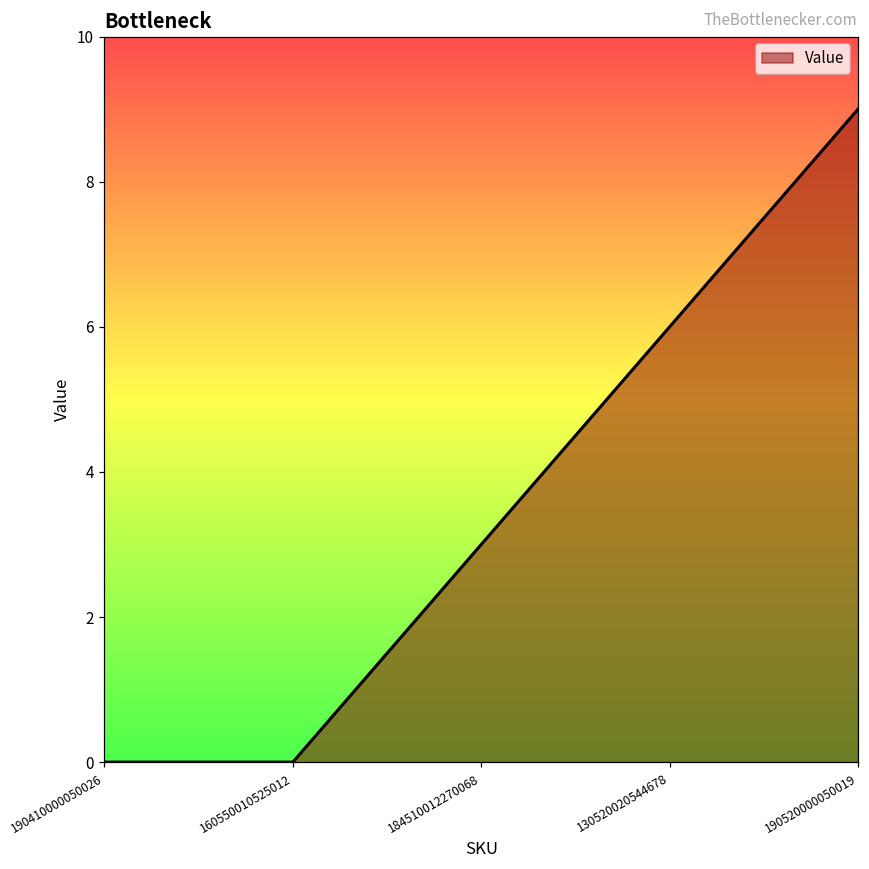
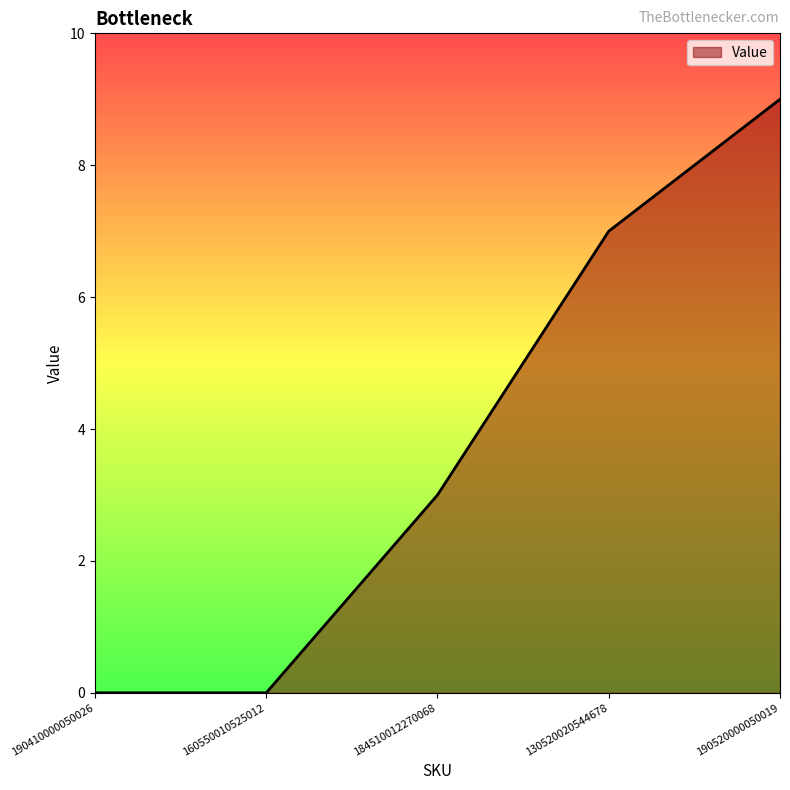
130520020544678: 6 -> 7
